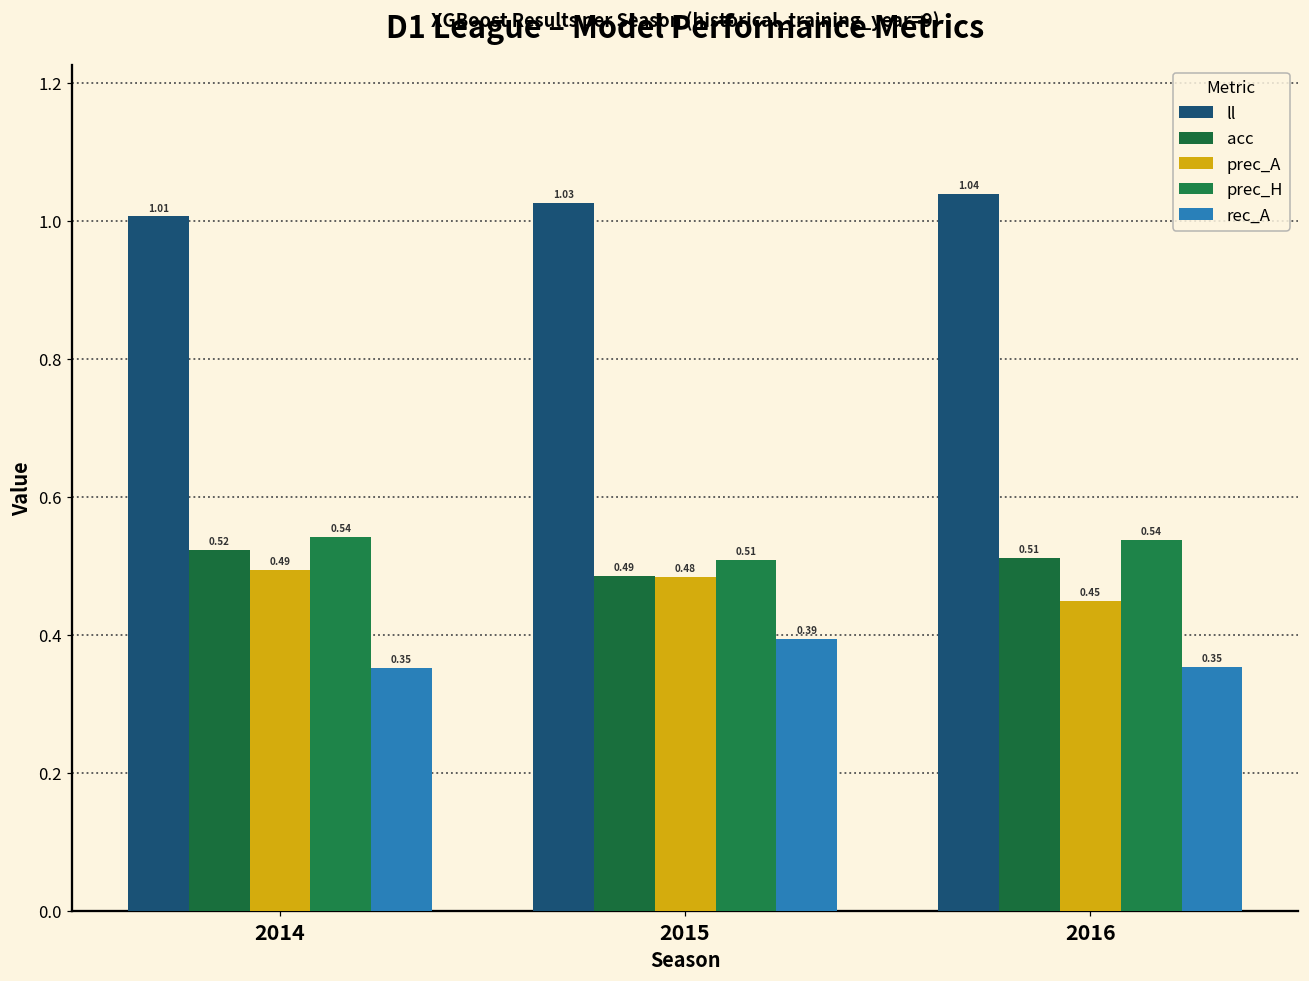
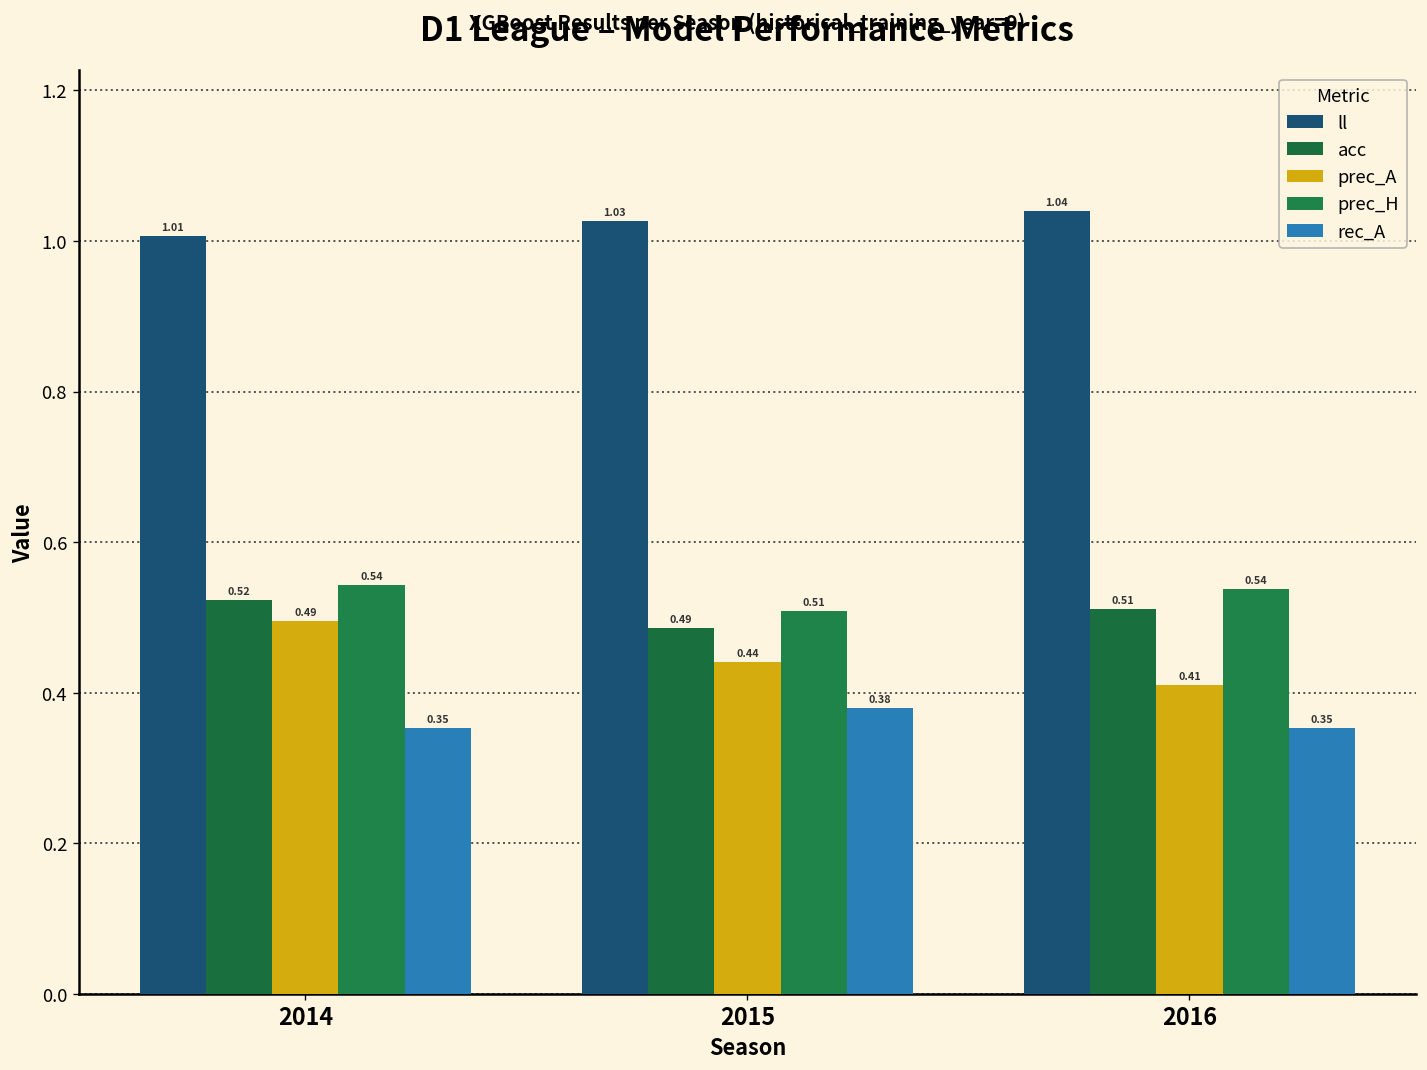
prec_A, 2015: 0.48 -> 0.44
rec_A, 2015: 0.39 -> 0.38
prec_A, 2016: 0.45 -> 0.41
